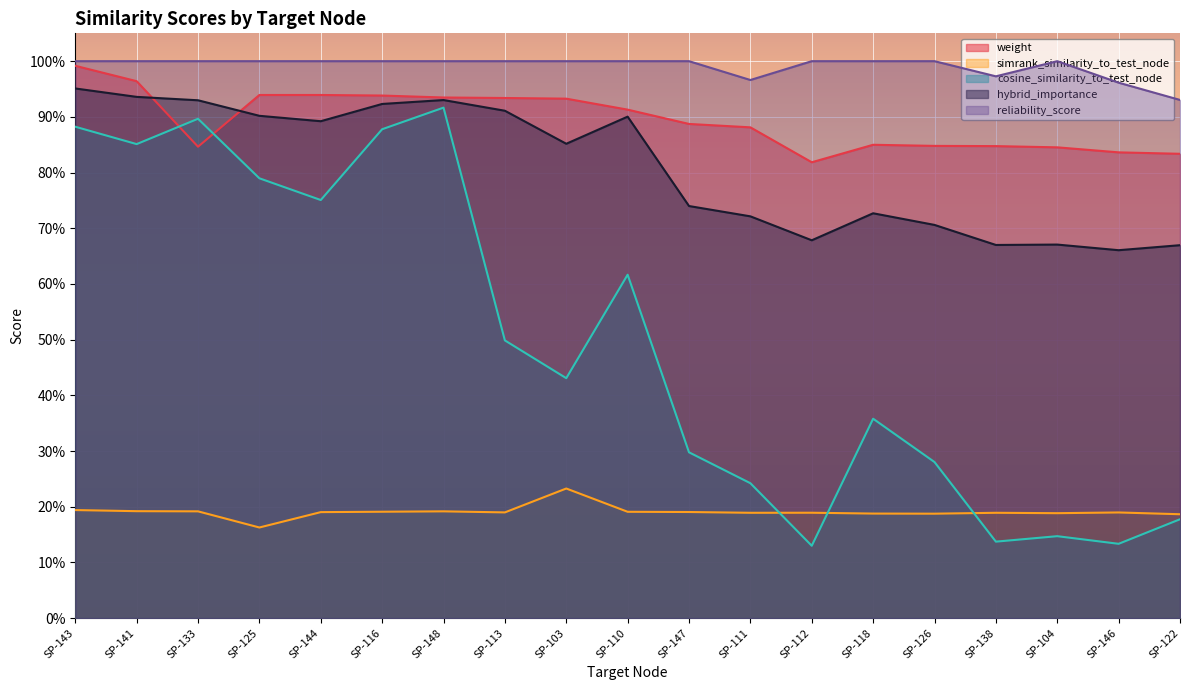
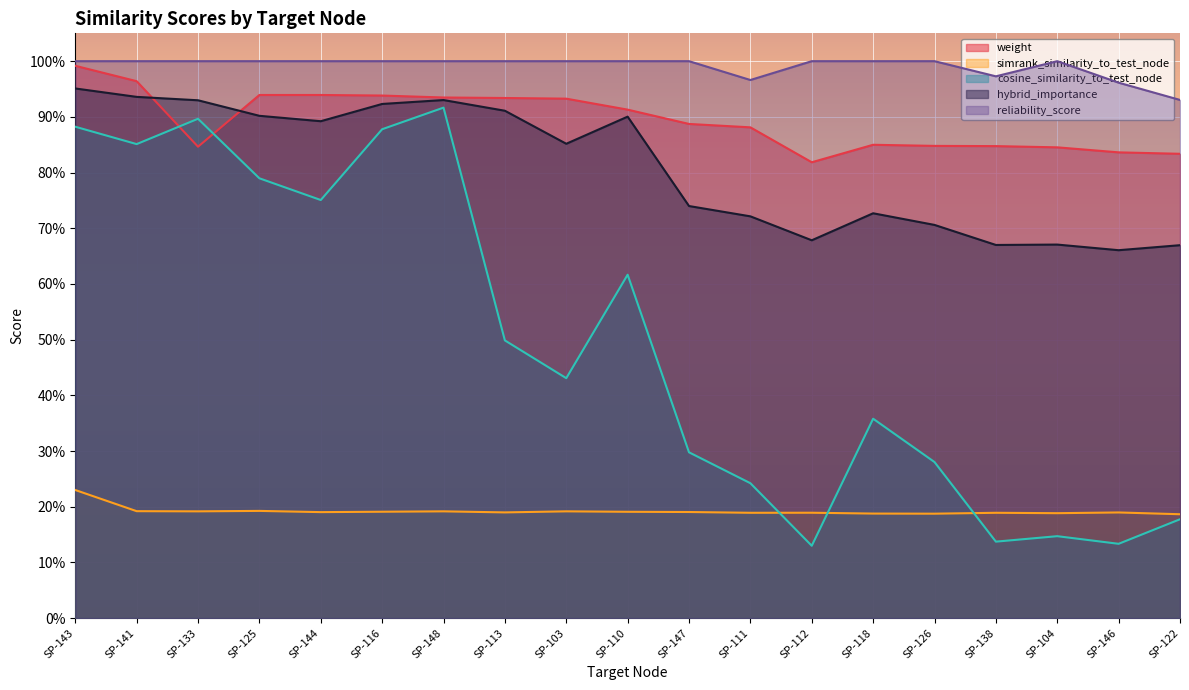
simrank_similarity_to_test_node, SP-143: 19% -> 23%
simrank_similarity_to_test_node, SP-125: 16% -> 19%
simrank_similarity_to_test_node, SP-103: 23% -> 19%
